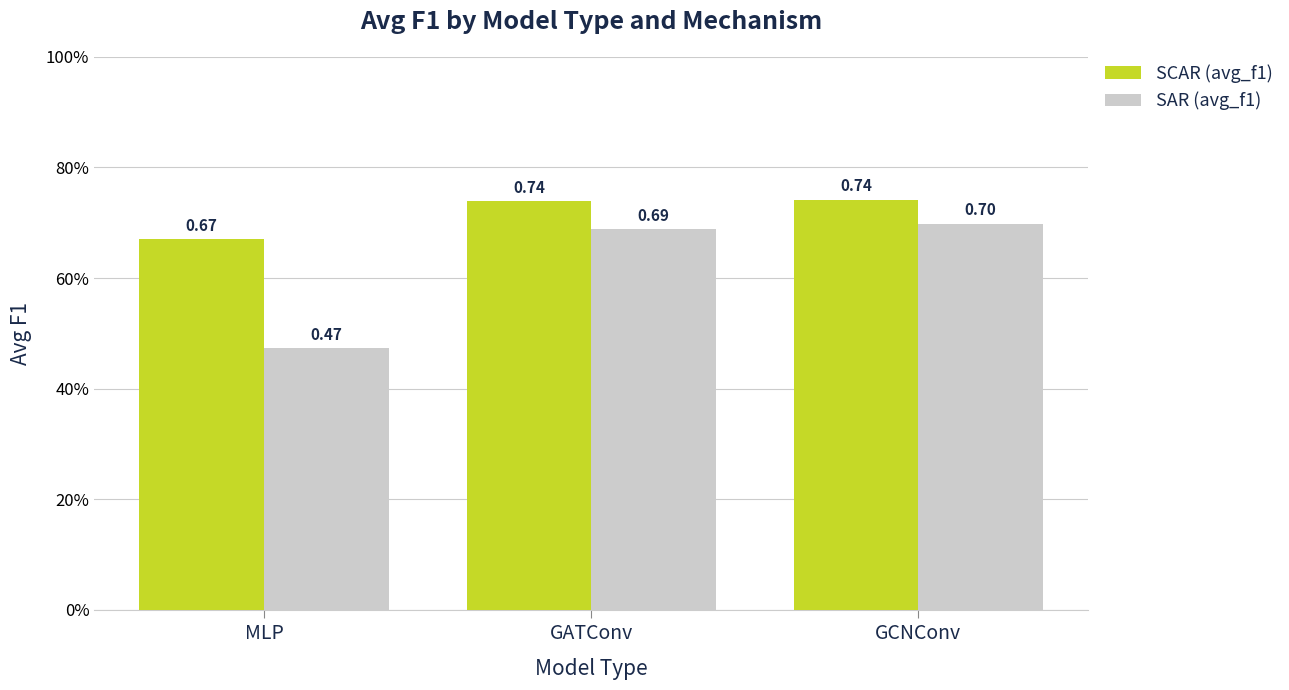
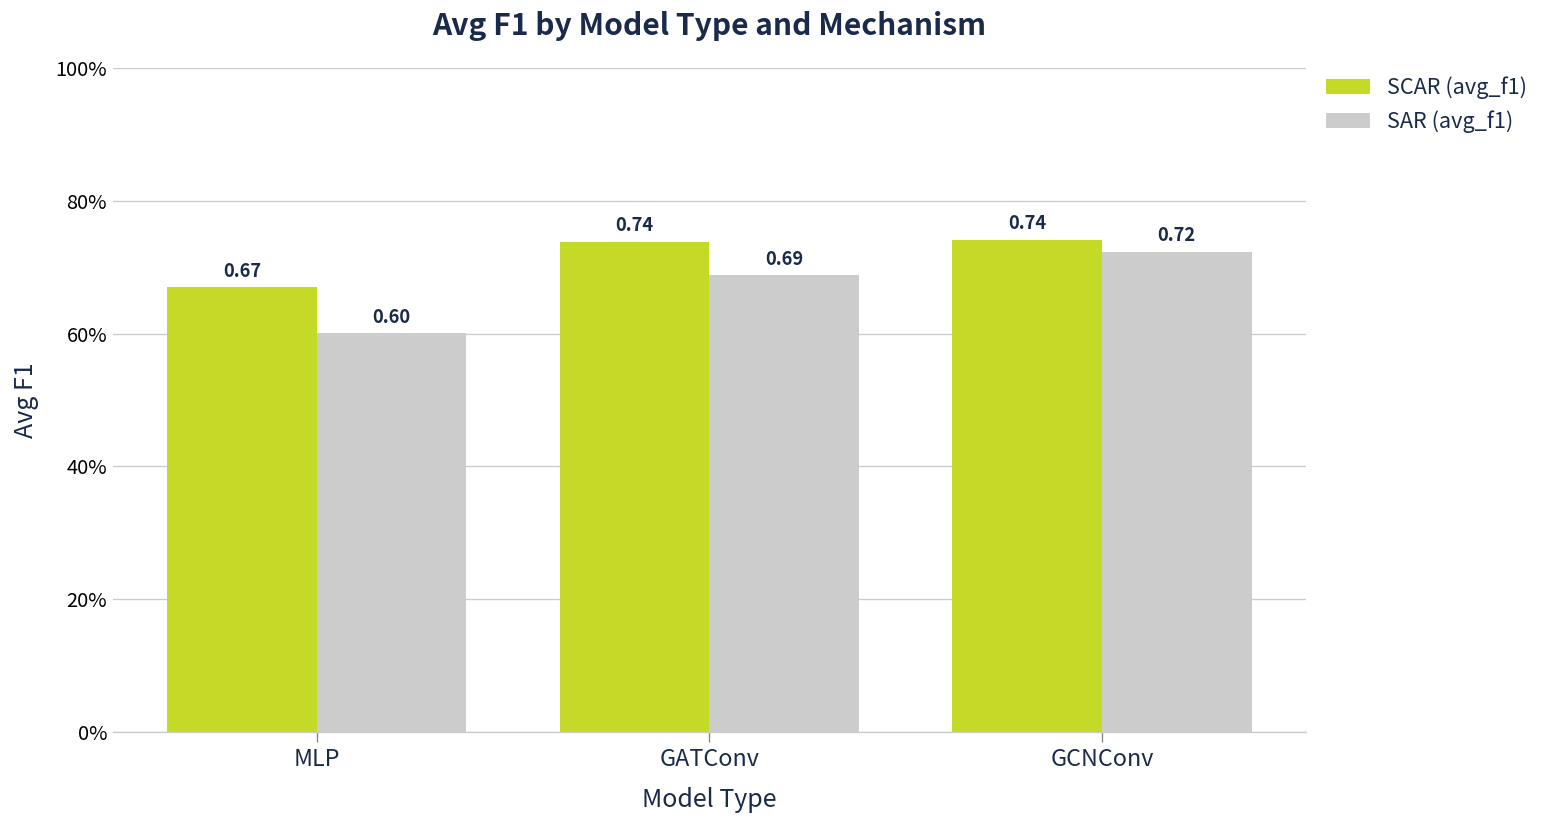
SAR (avg_f1), MLP: 0.47 -> 0.60
SAR (avg_f1), GCNConv: 0.70 -> 0.72
